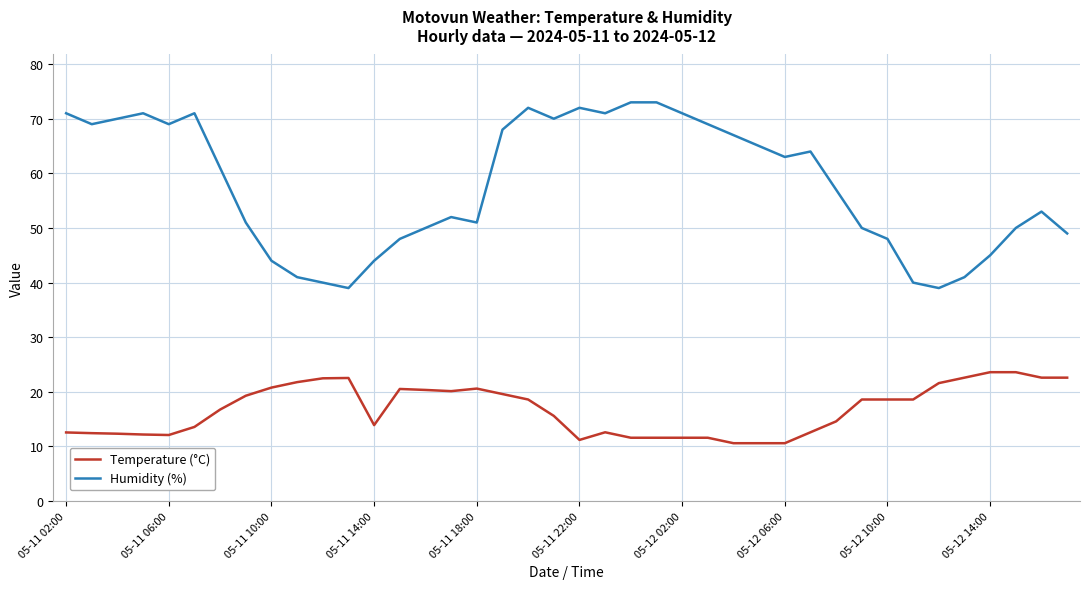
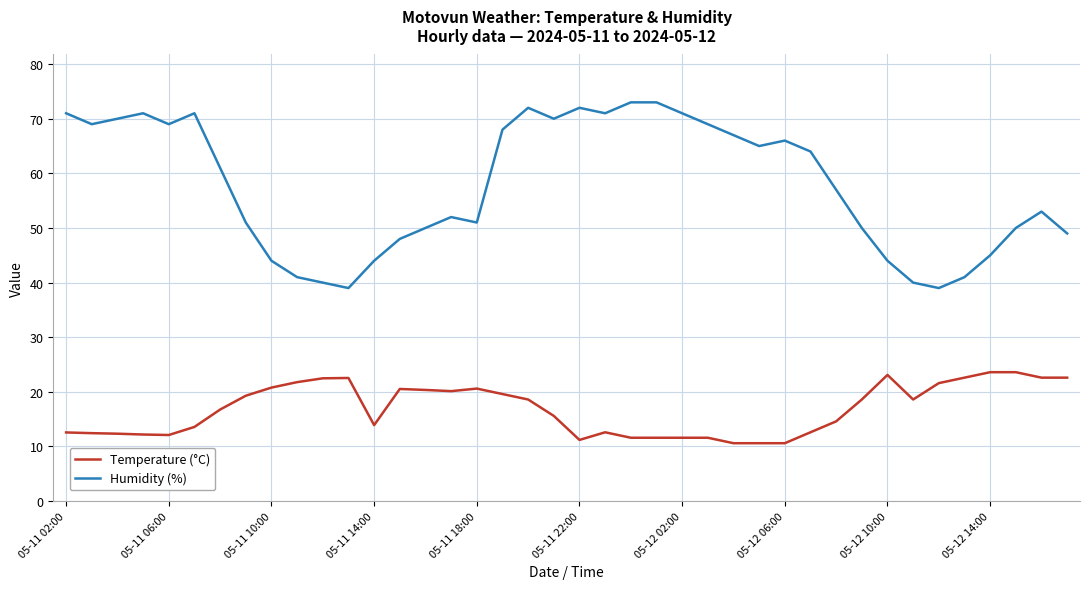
Humidity (%), 05-12 06:00: 63 -> 66
Temperature (°C), 05-12 10:00: 19 -> 23
Humidity (%), 05-12 10:00: 48 -> 44
